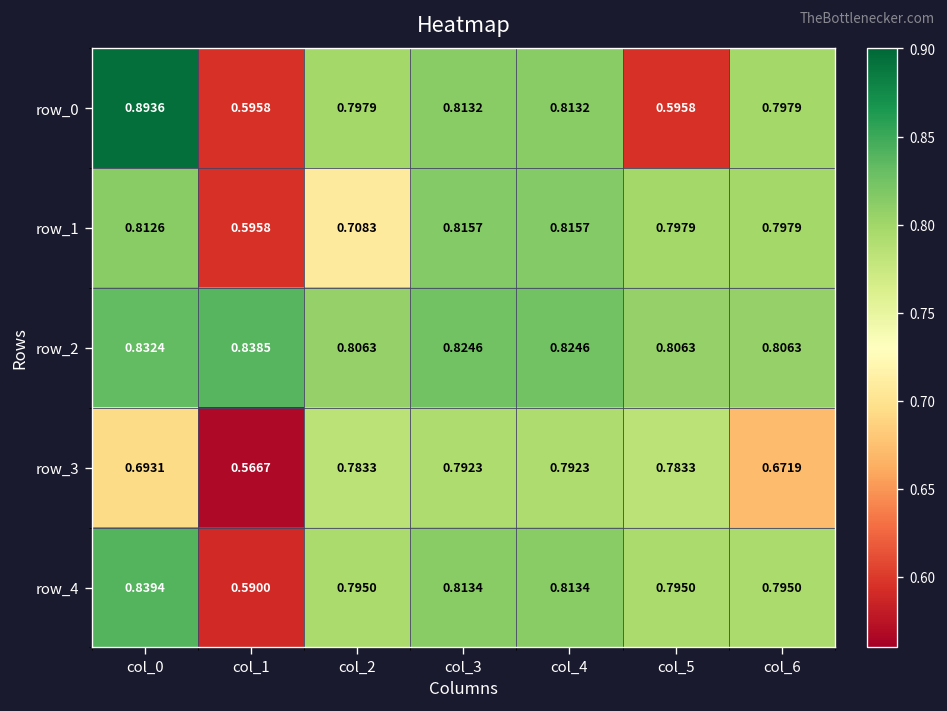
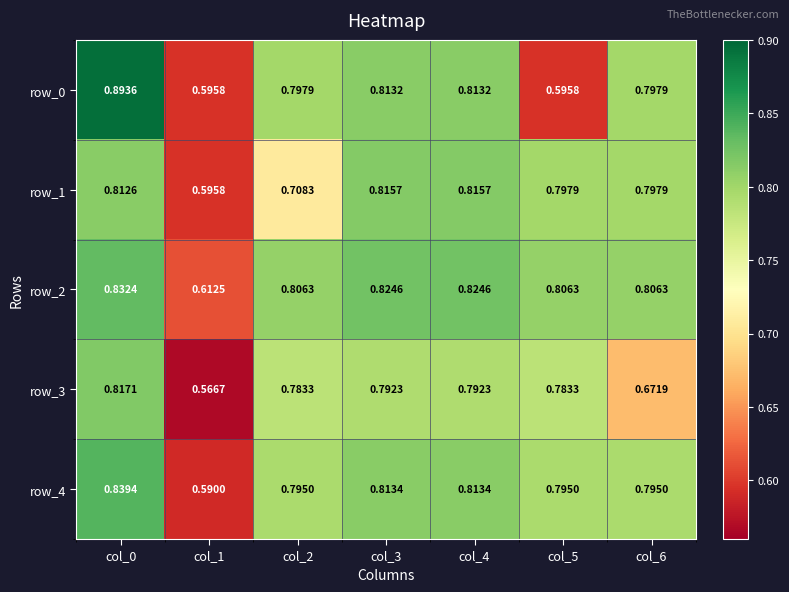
row_2, col_1: 0.8385 -> 0.6125
row_3, col_0: 0.6931 -> 0.8171
